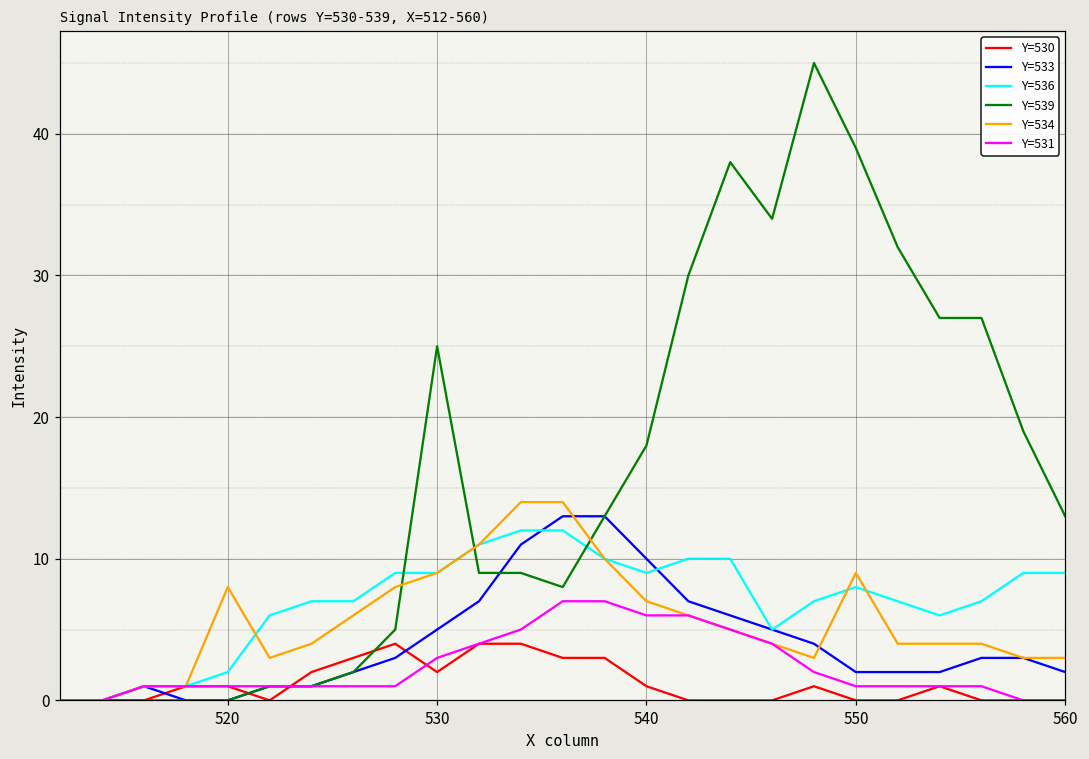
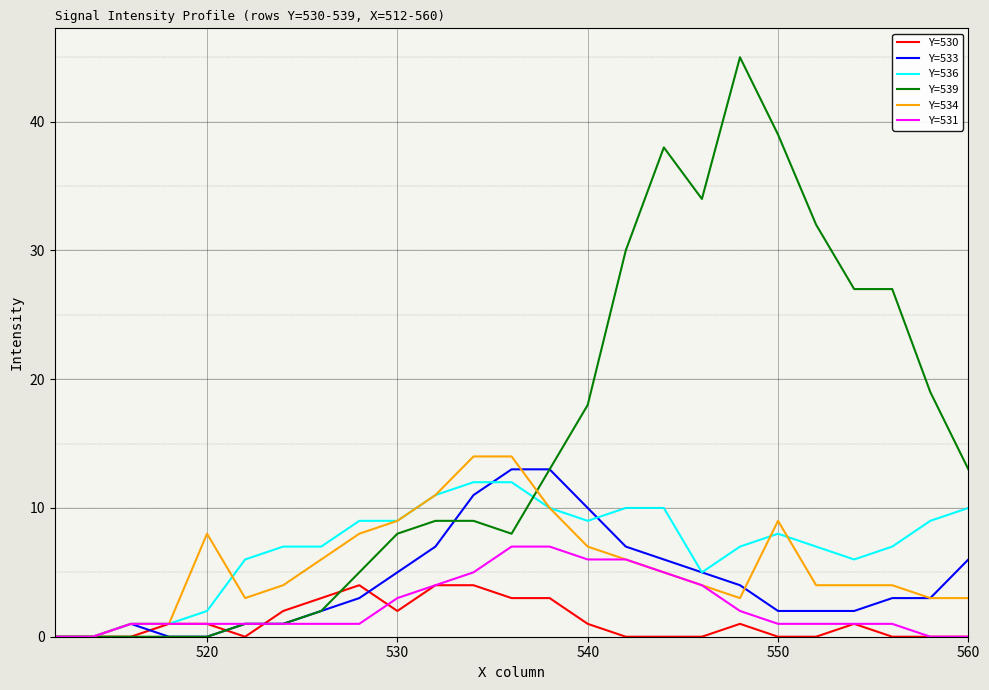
Y=539, 530: 25 -> 8
Y=533, 560: 2 -> 6
Y=536, 560: 9 -> 10
